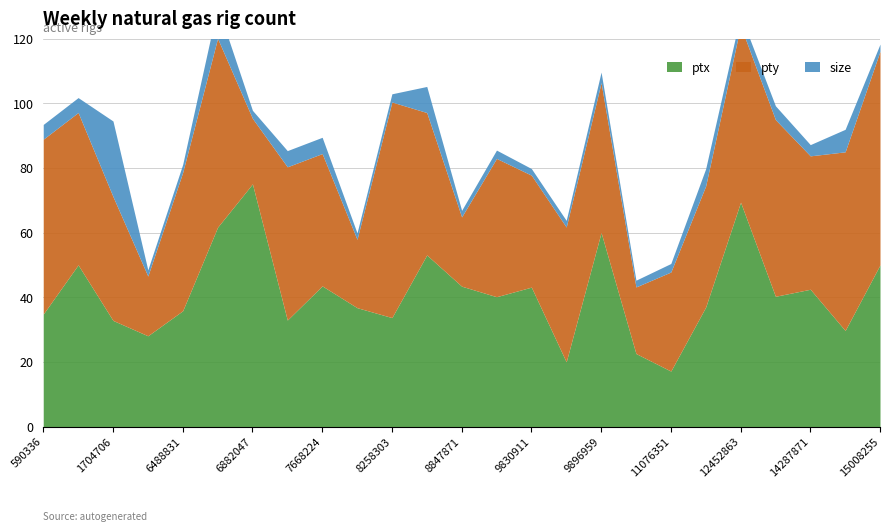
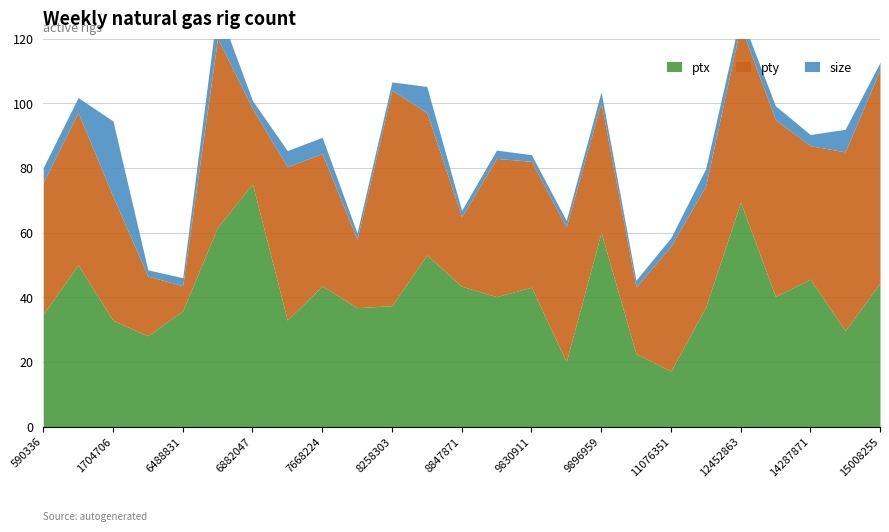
pty, 590336: 54 -> 41
pty, 6488831: 43 -> 8
pty, 6882047: 20 -> 23
ptx, 8258303: 34 -> 37
pty, 9830911: 35 -> 39
pty, 9896959: 46 -> 40
pty, 11076351: 31 -> 39
ptx, 14287871: 43 -> 46
ptx, 15008255: 50 -> 44
